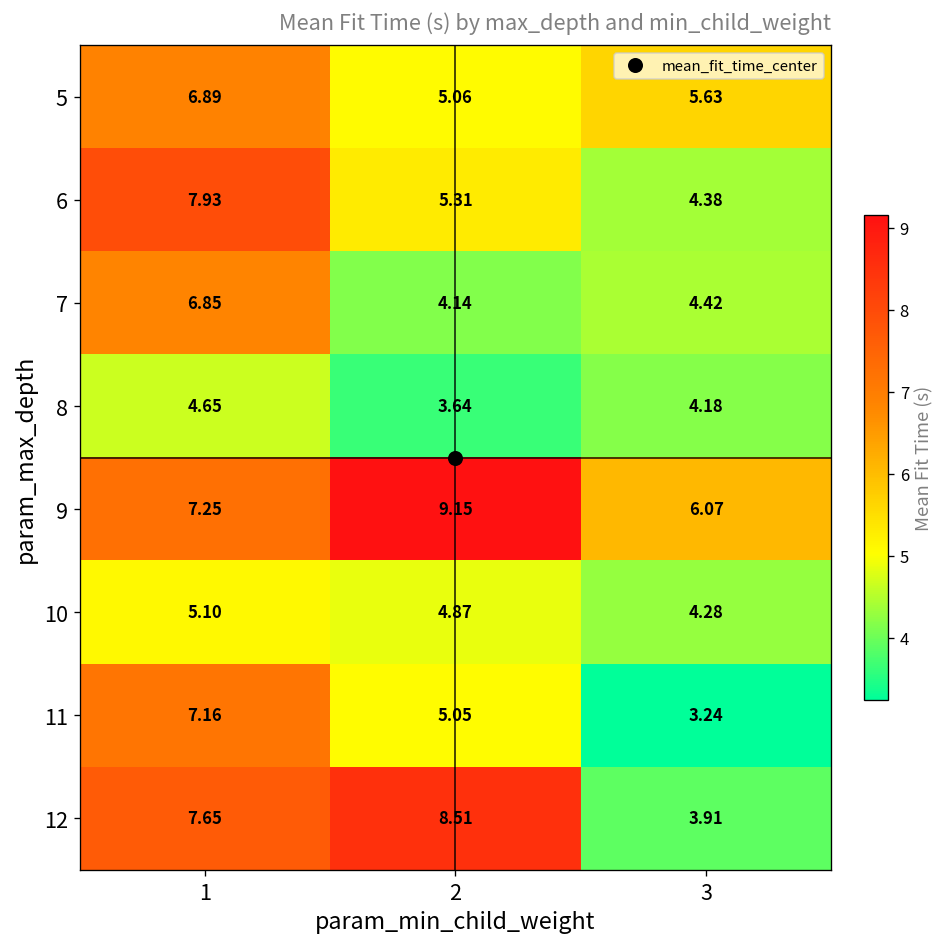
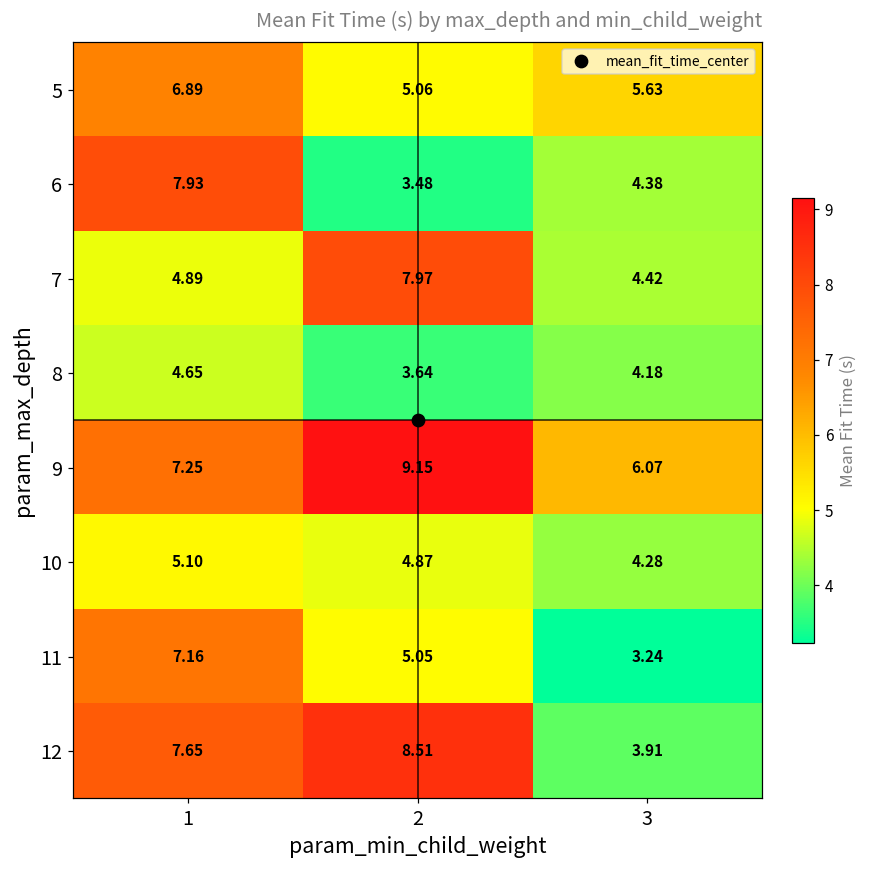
6, 2: 5.31 -> 3.48
7, 1: 6.85 -> 4.89
7, 2: 4.14 -> 7.97
